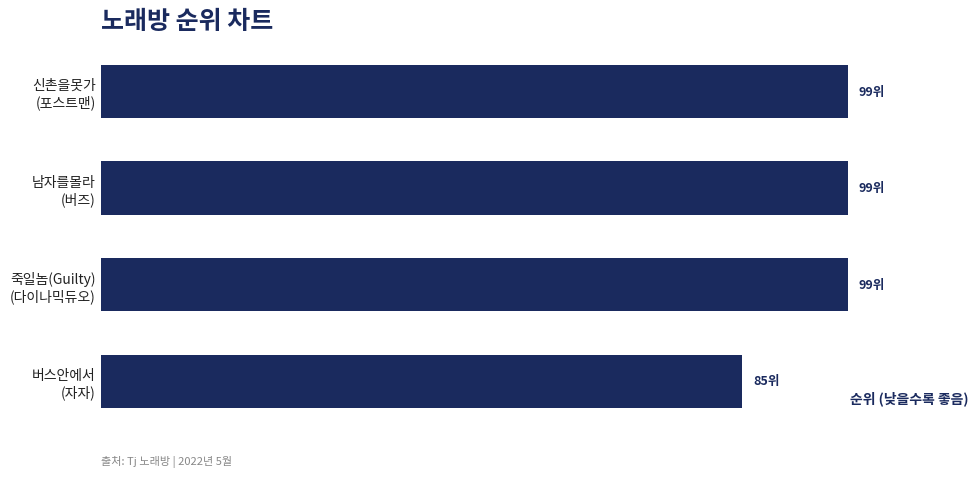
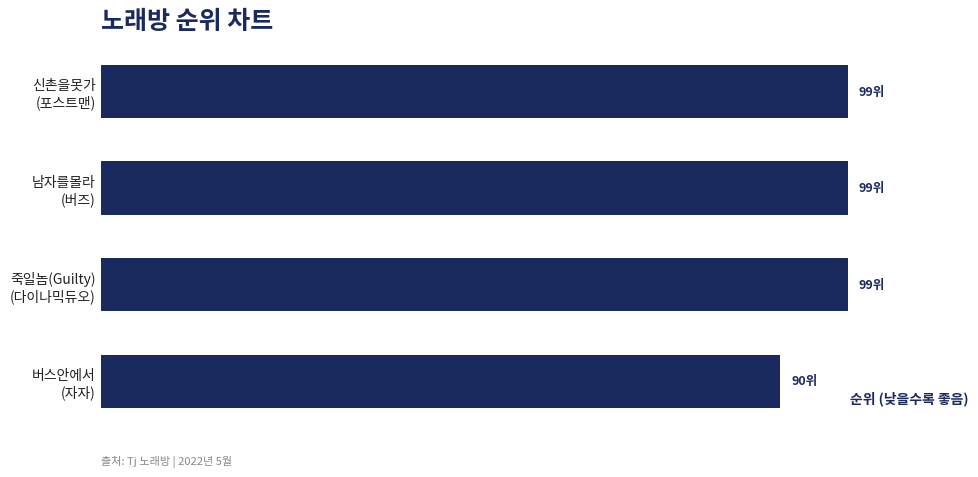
버스안에서 (자자): 85위 -> 90위
